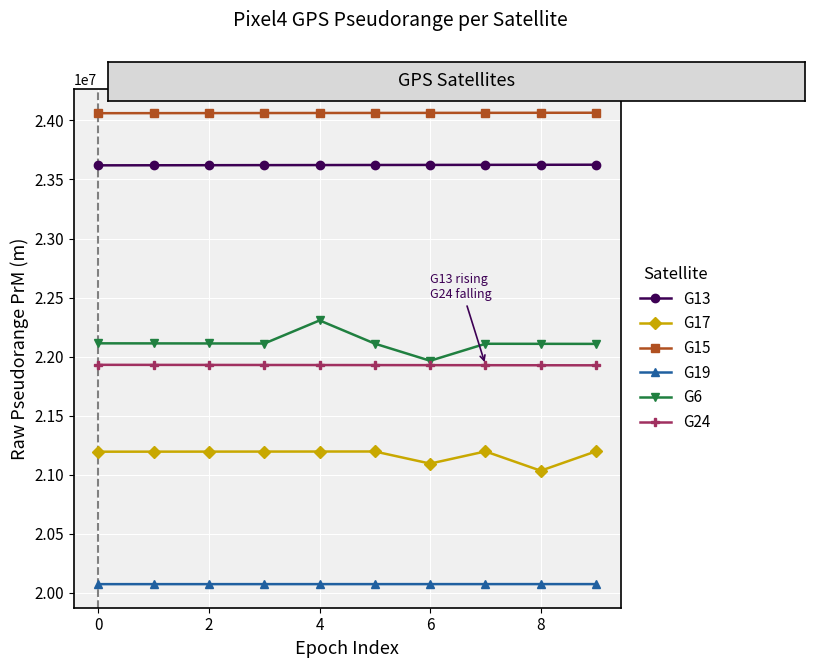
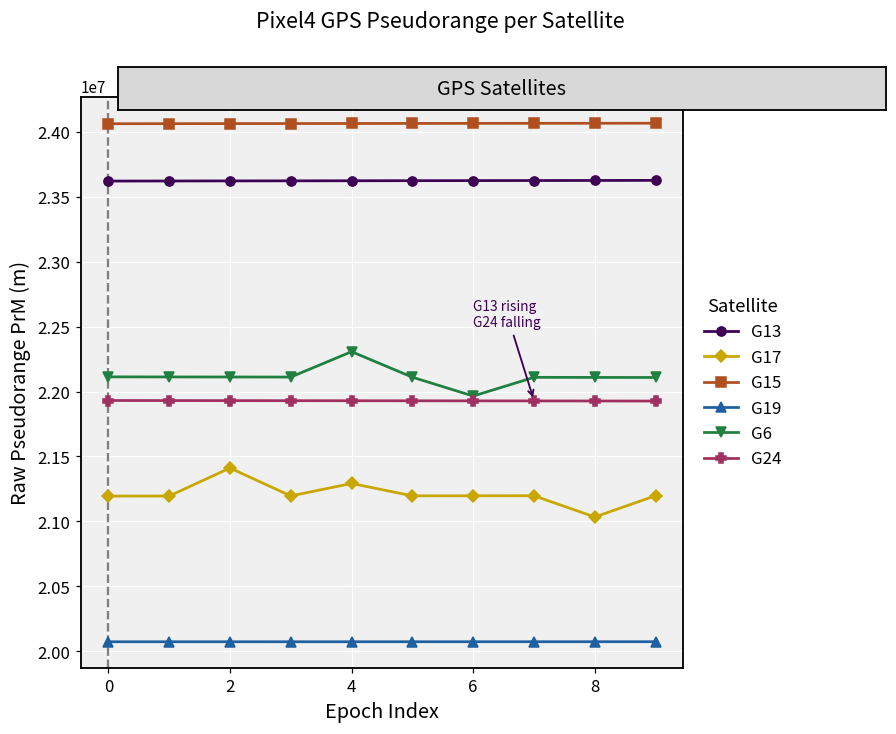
G17, 2: 21200000 -> 21410000
G17, 4: 21200000 -> 21290000
G17, 6: 21090000 -> 21200000
